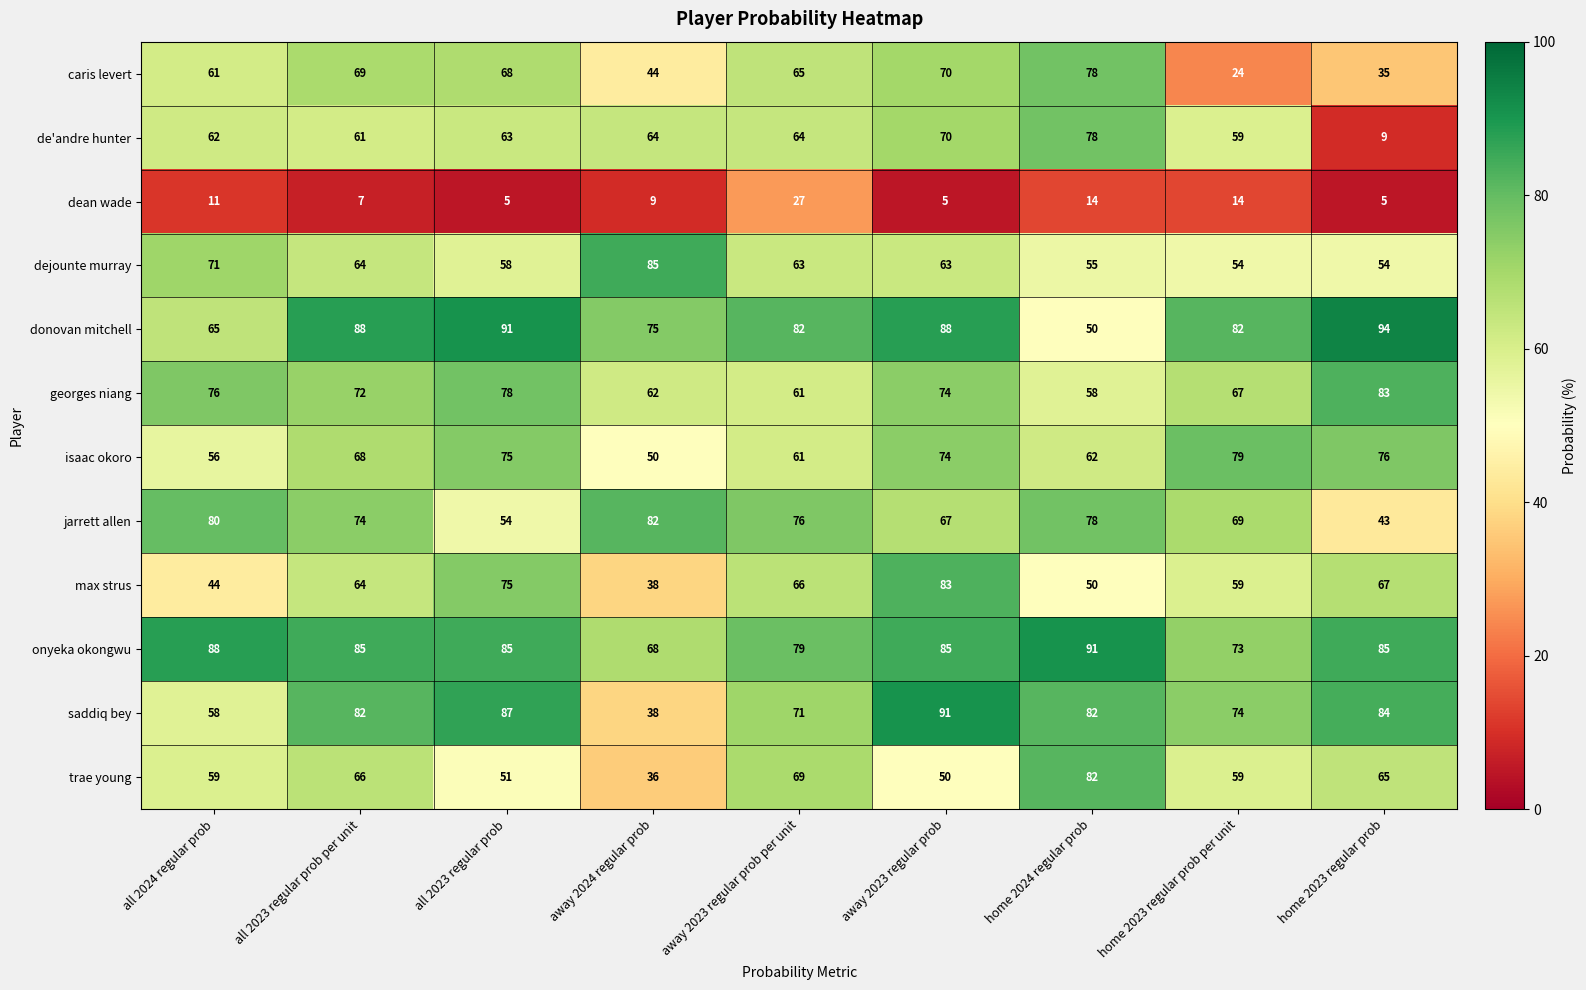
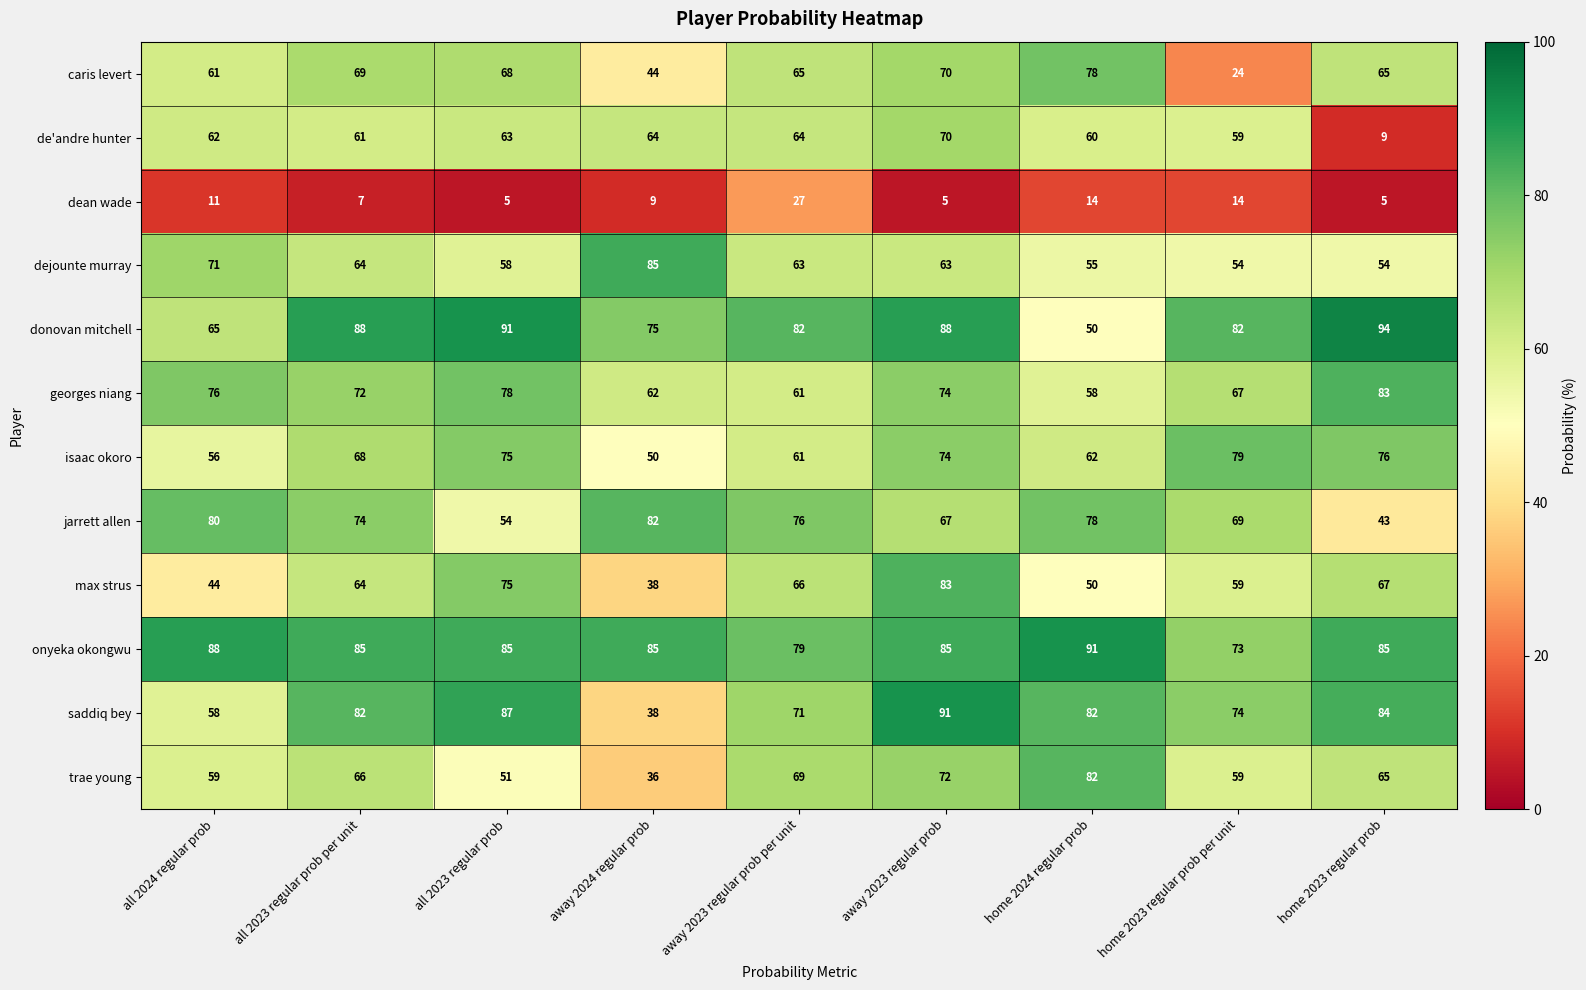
caris levert, home 2023 regular prob: 35 -> 65
de'andre hunter, home 2024 regular prob: 78 -> 60
onyeka okongwu, away 2024 regular prob: 68 -> 85
trae young, away 2023 regular prob: 50 -> 72
